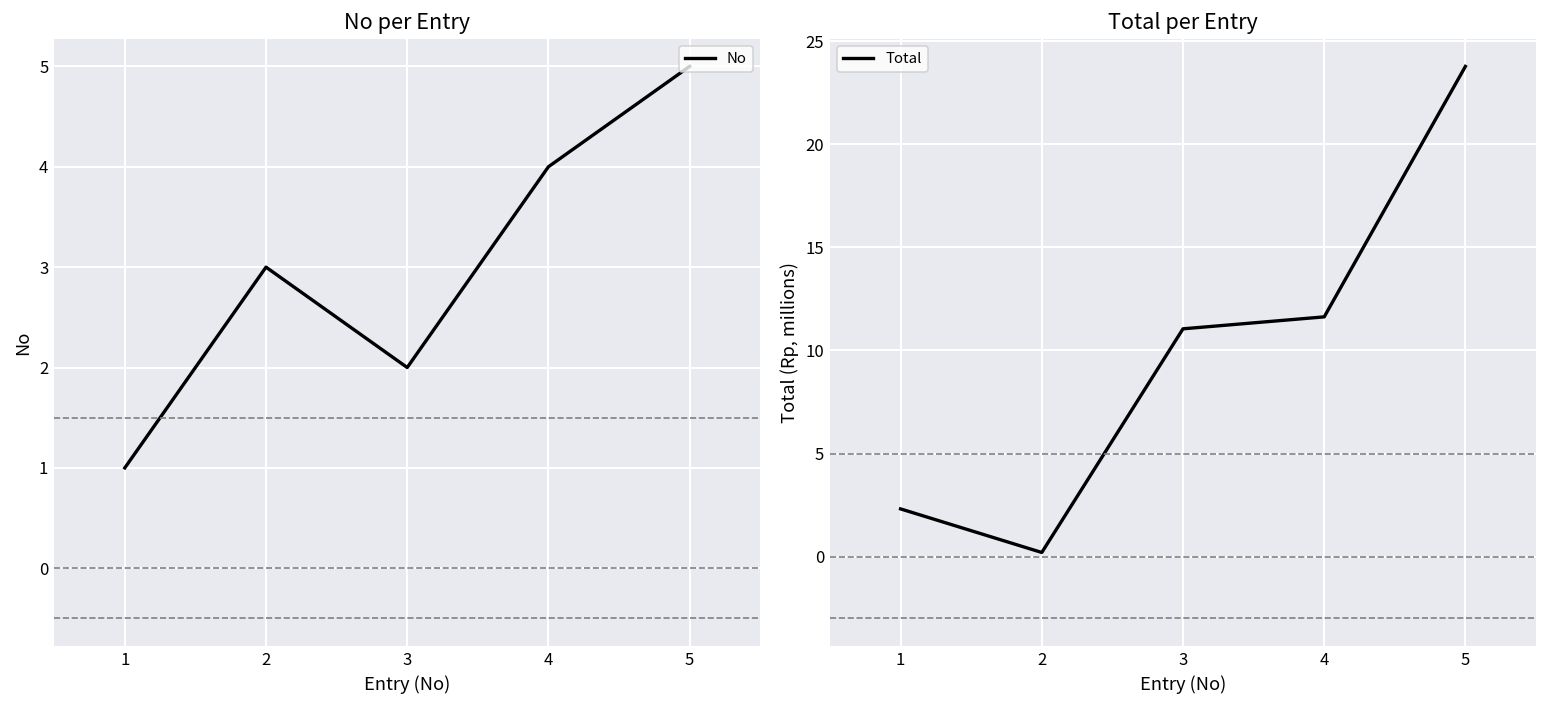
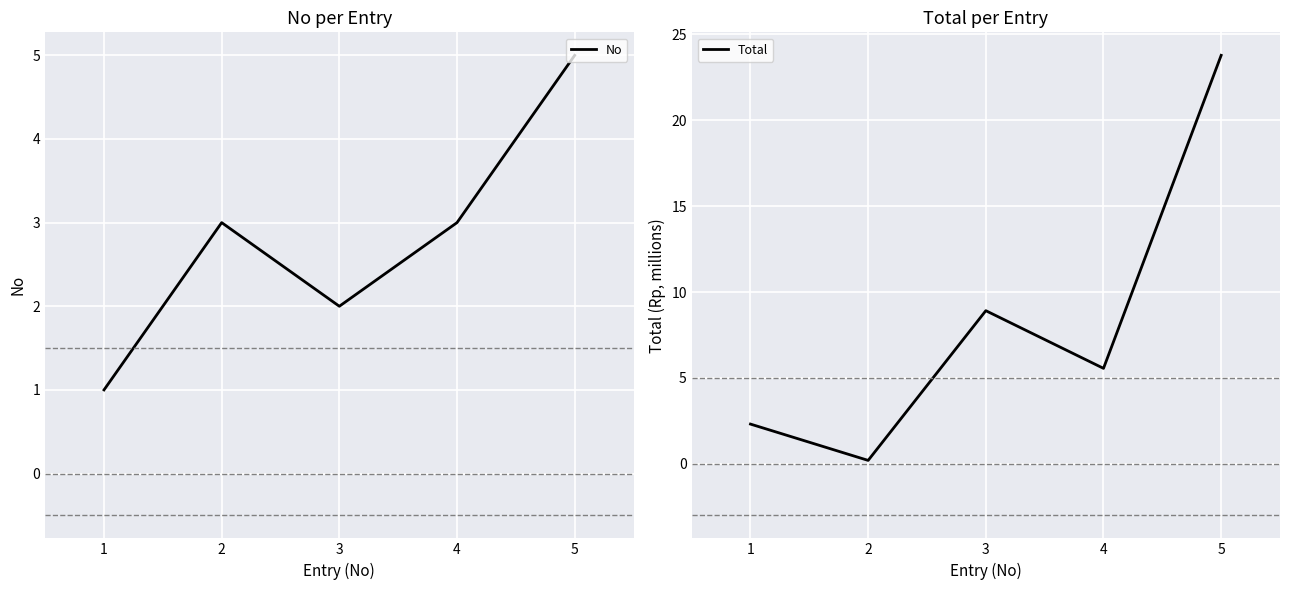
No per Entry, 4: 4 -> 3
Total per Entry, 3: 11.1 -> 8.9
Total per Entry, 4: 11.6 -> 5.6
